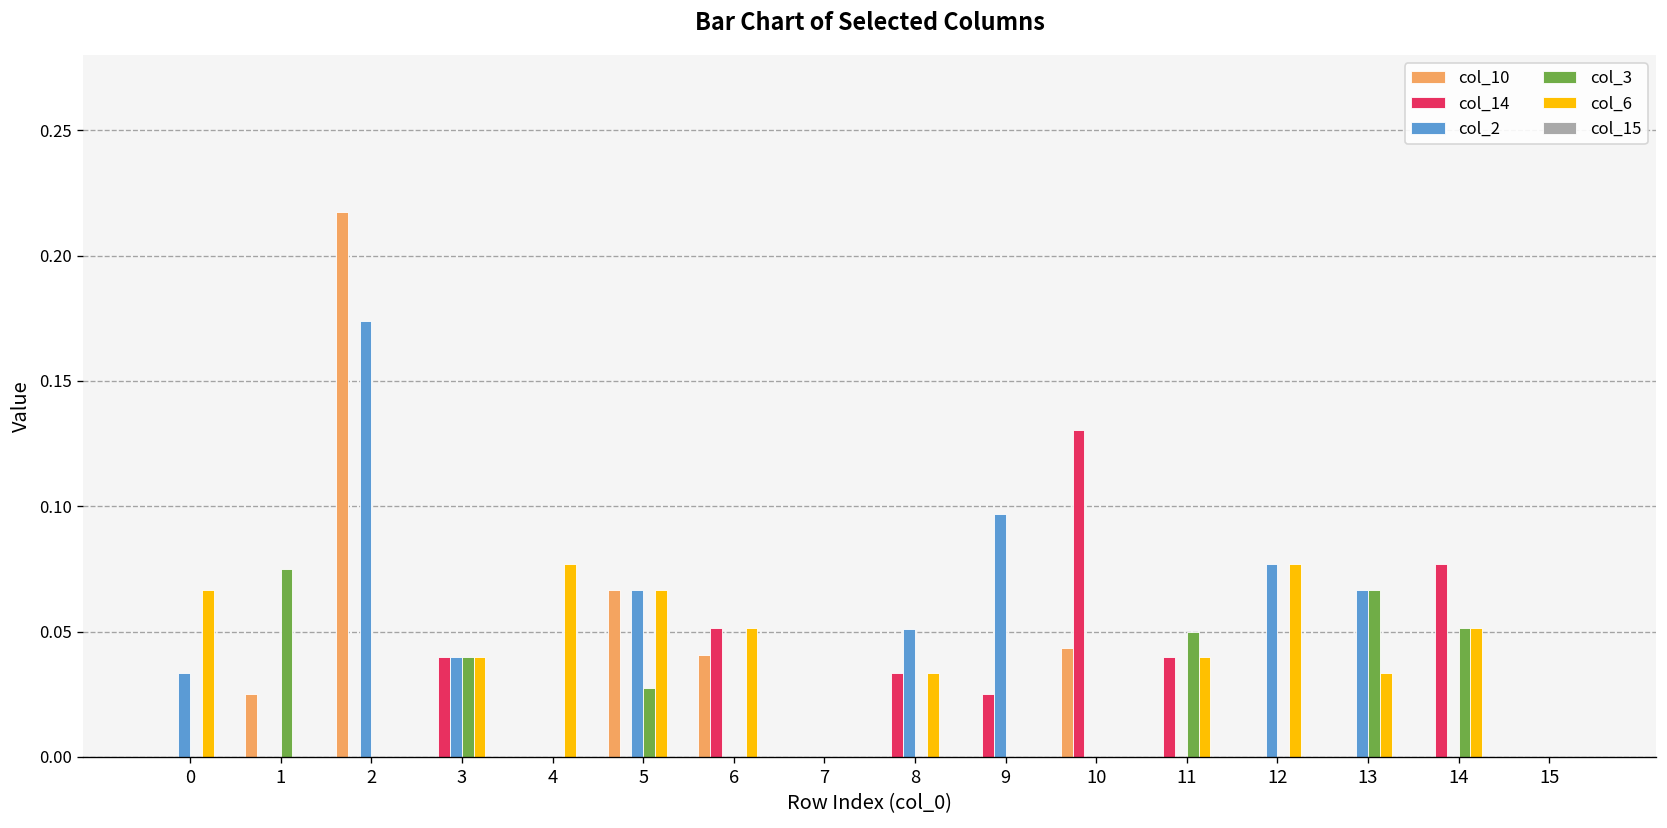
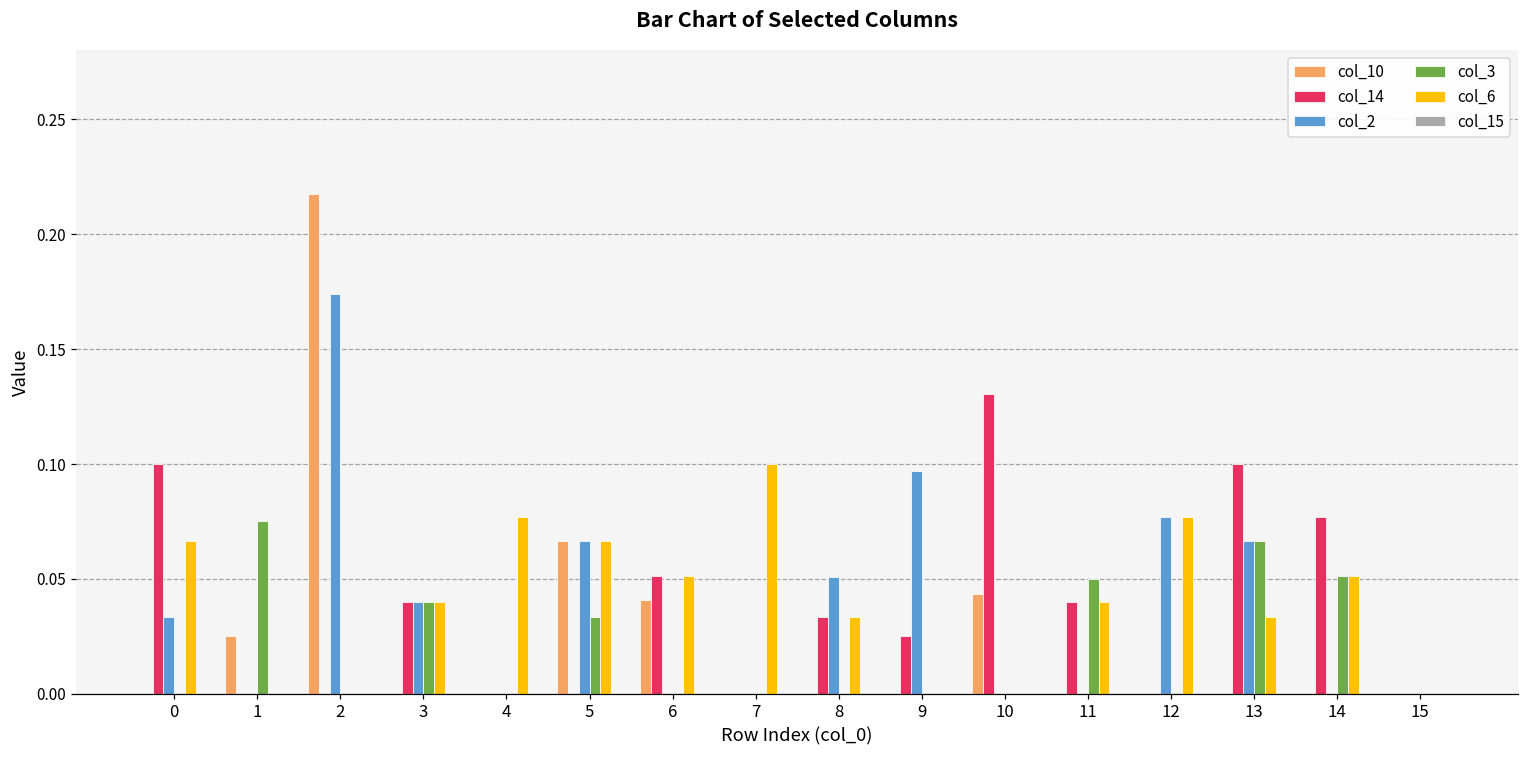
col_14, 0: 0.0 -> 0.1
col_3, 5: 0.028 -> 0.033
col_6, 7: 0.0 -> 0.1
col_14, 13: 0.0 -> 0.1
